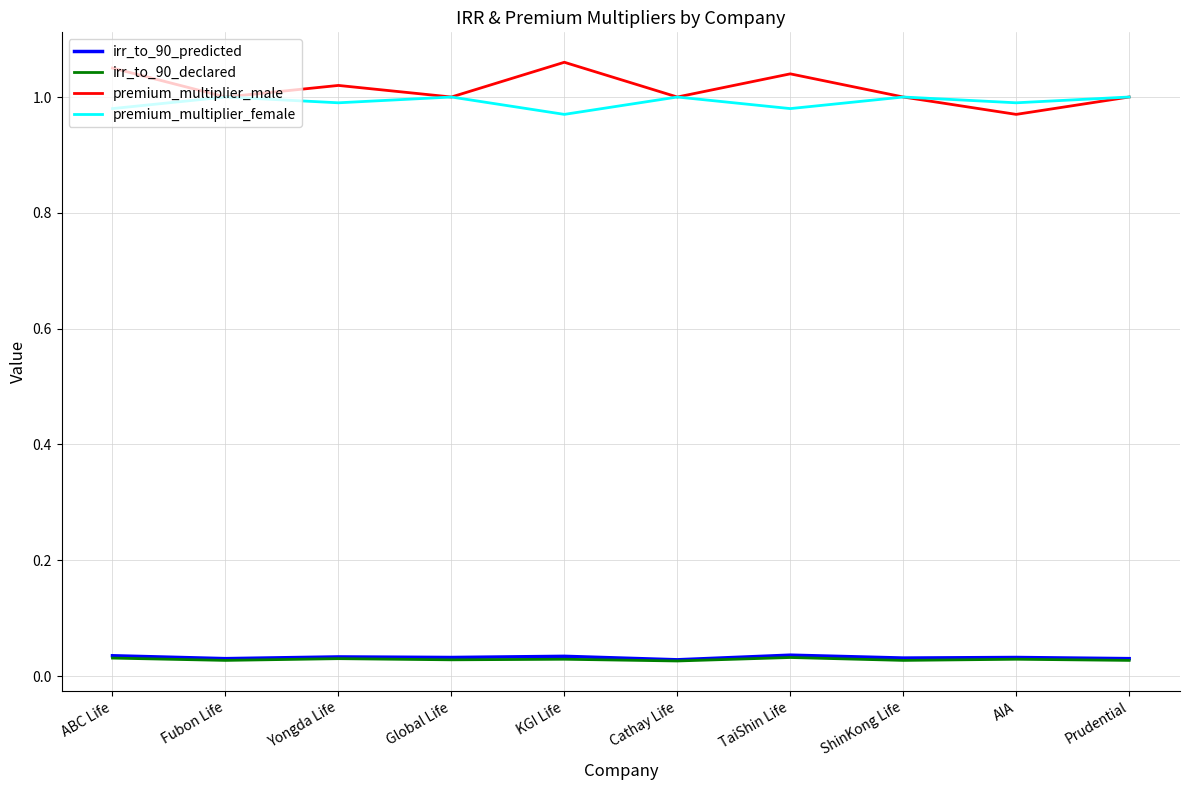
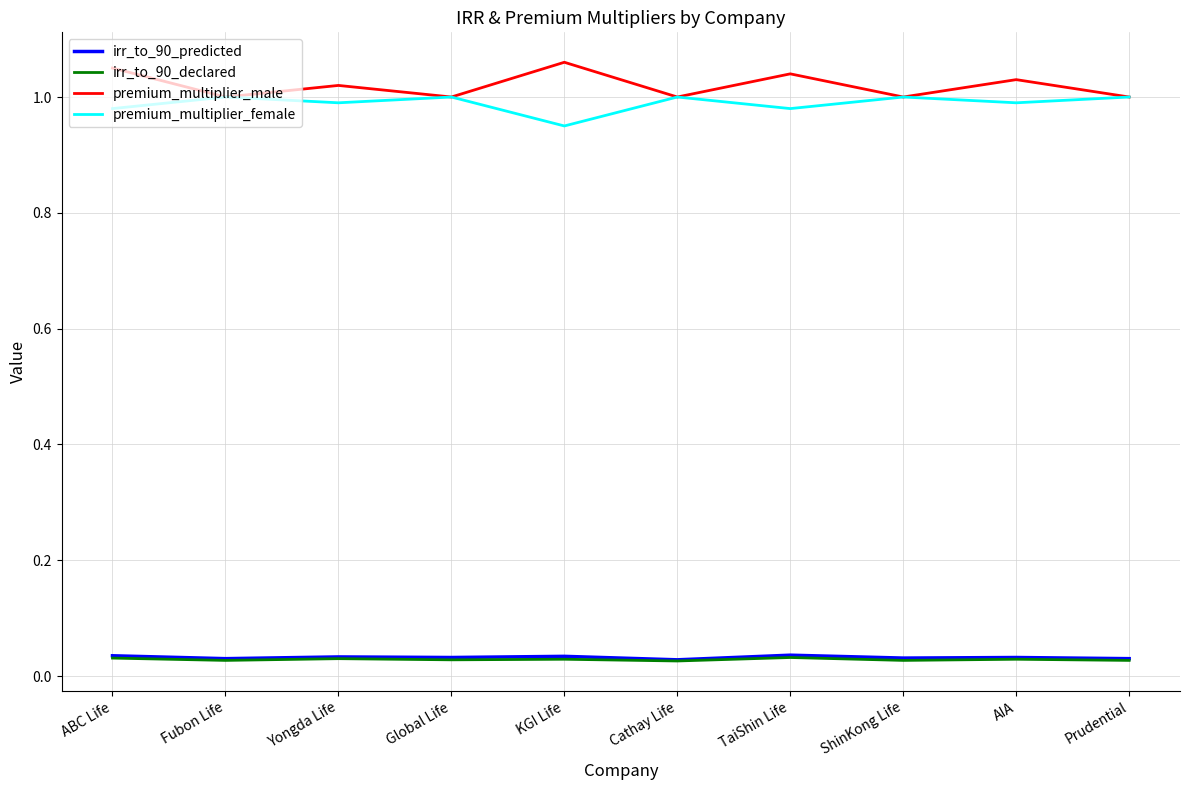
premium_multiplier_female, KGI Life: 0.97 -> 0.95
premium_multiplier_male, AIA: 0.97 -> 1.03
